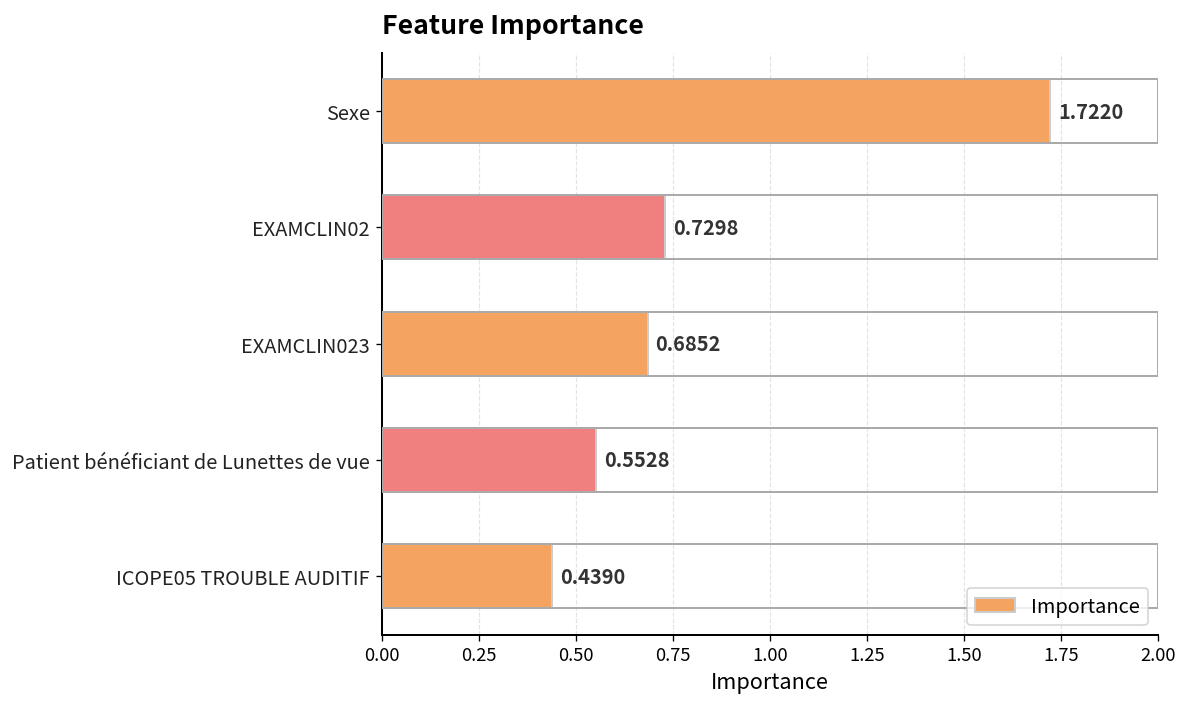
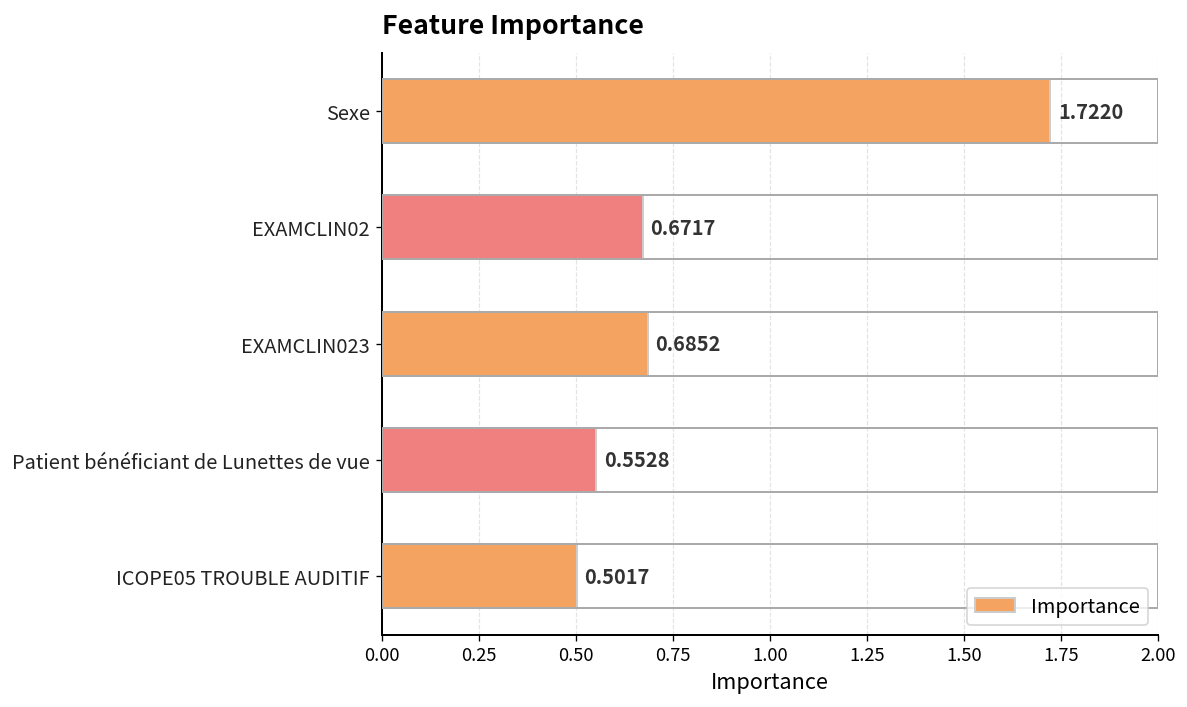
EXAMCLIN02: 0.7298 -> 0.6717
ICOPE05 TROUBLE AUDITIF: 0.4390 -> 0.5017
